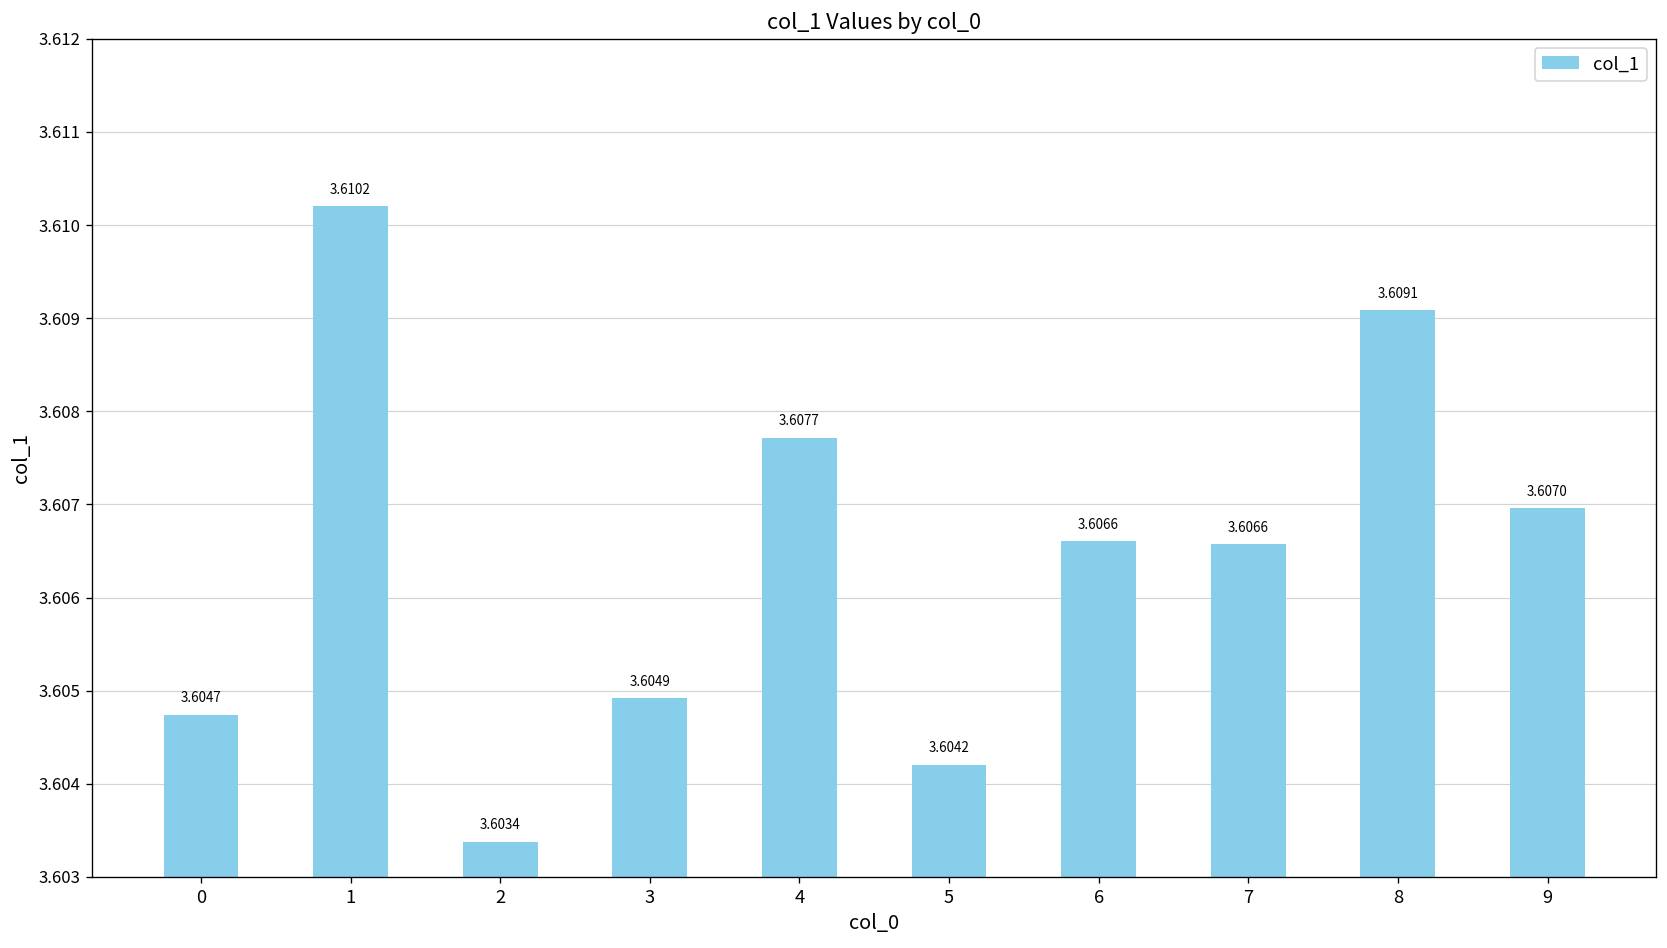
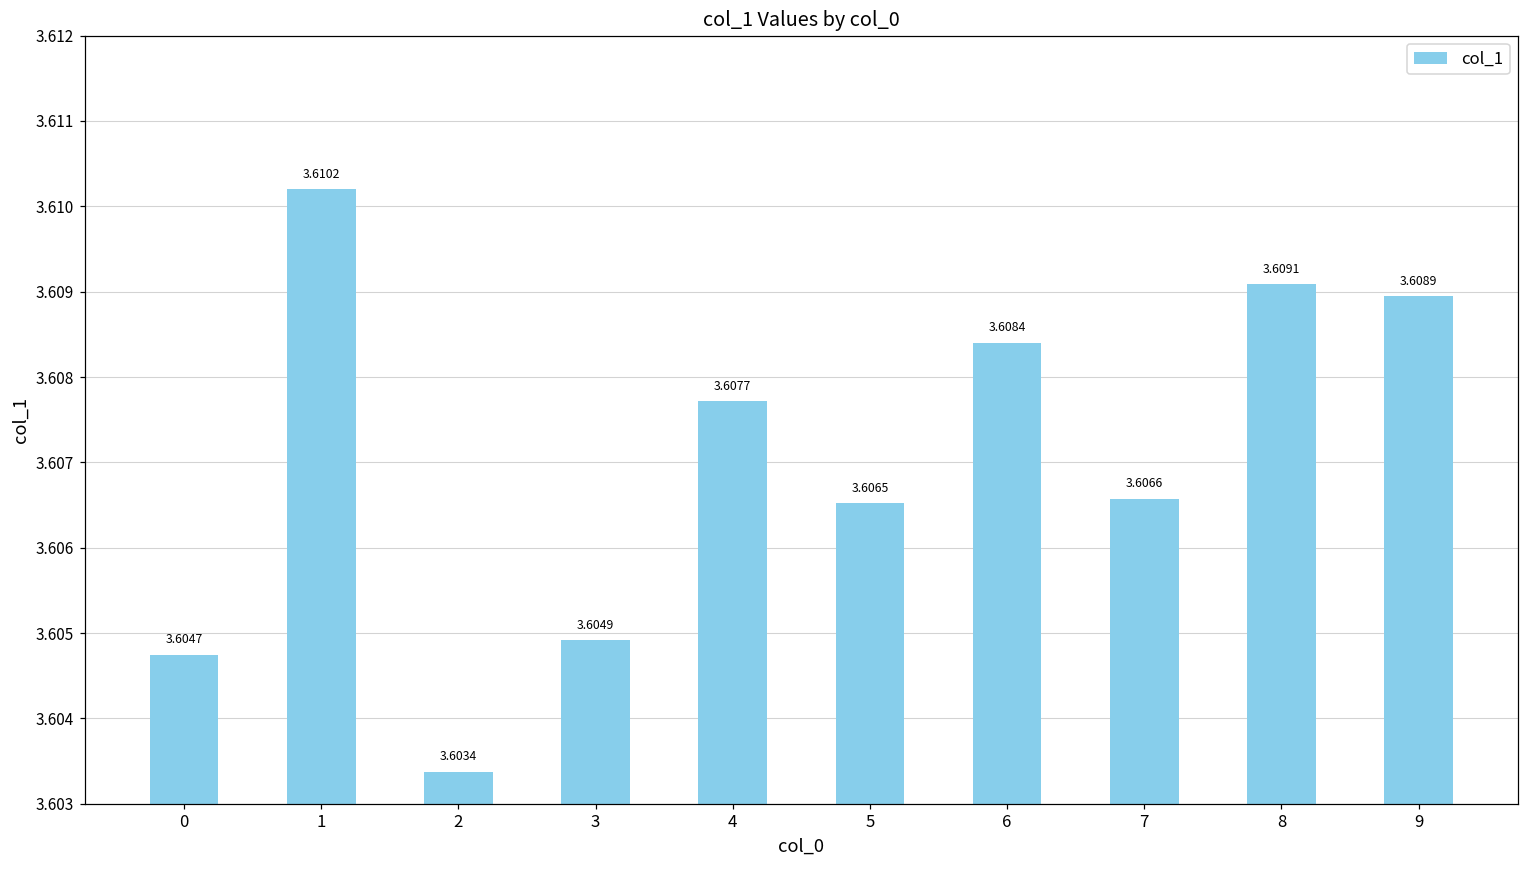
5: 3.6042 -> 3.6065
6: 3.6066 -> 3.6084
9: 3.6070 -> 3.6089
